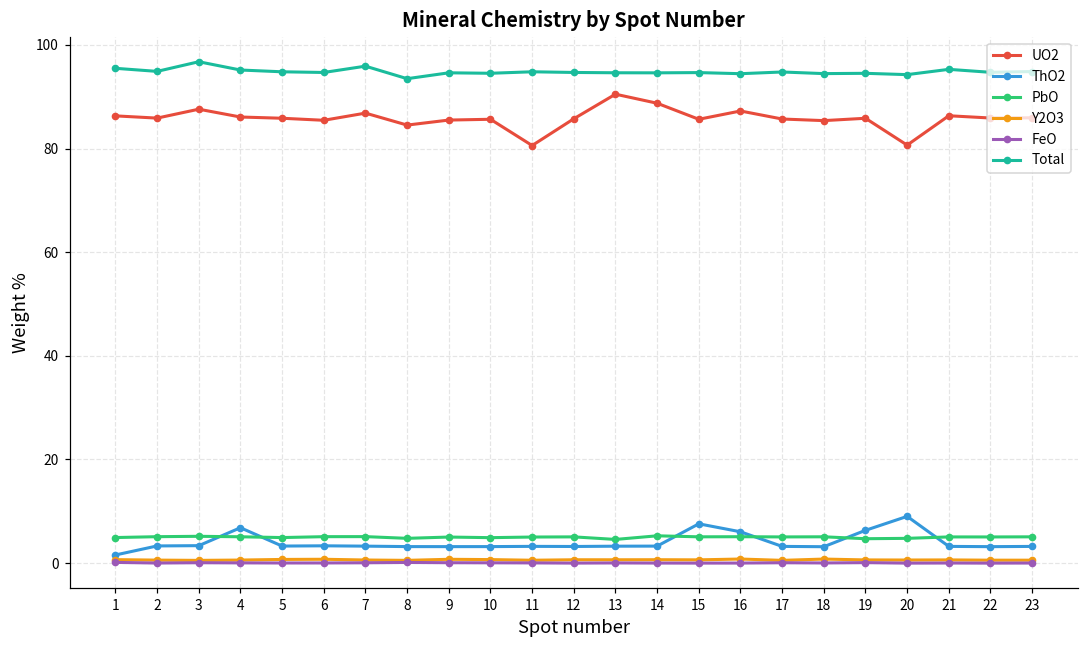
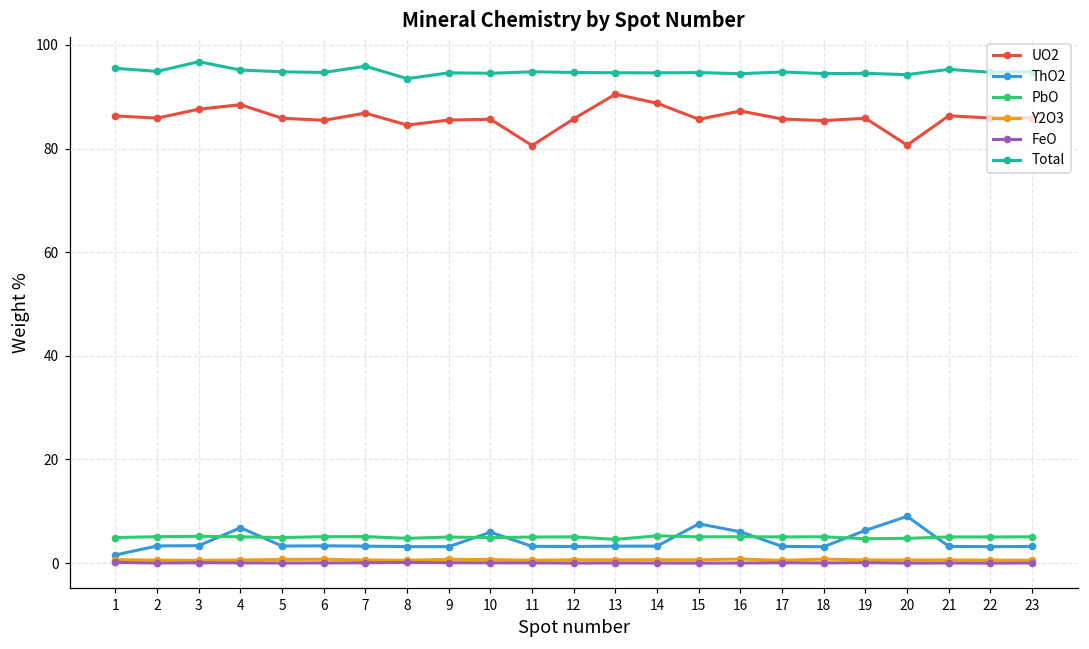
UO2, 4: 86 -> 88
ThO2, 10: 3 -> 6
